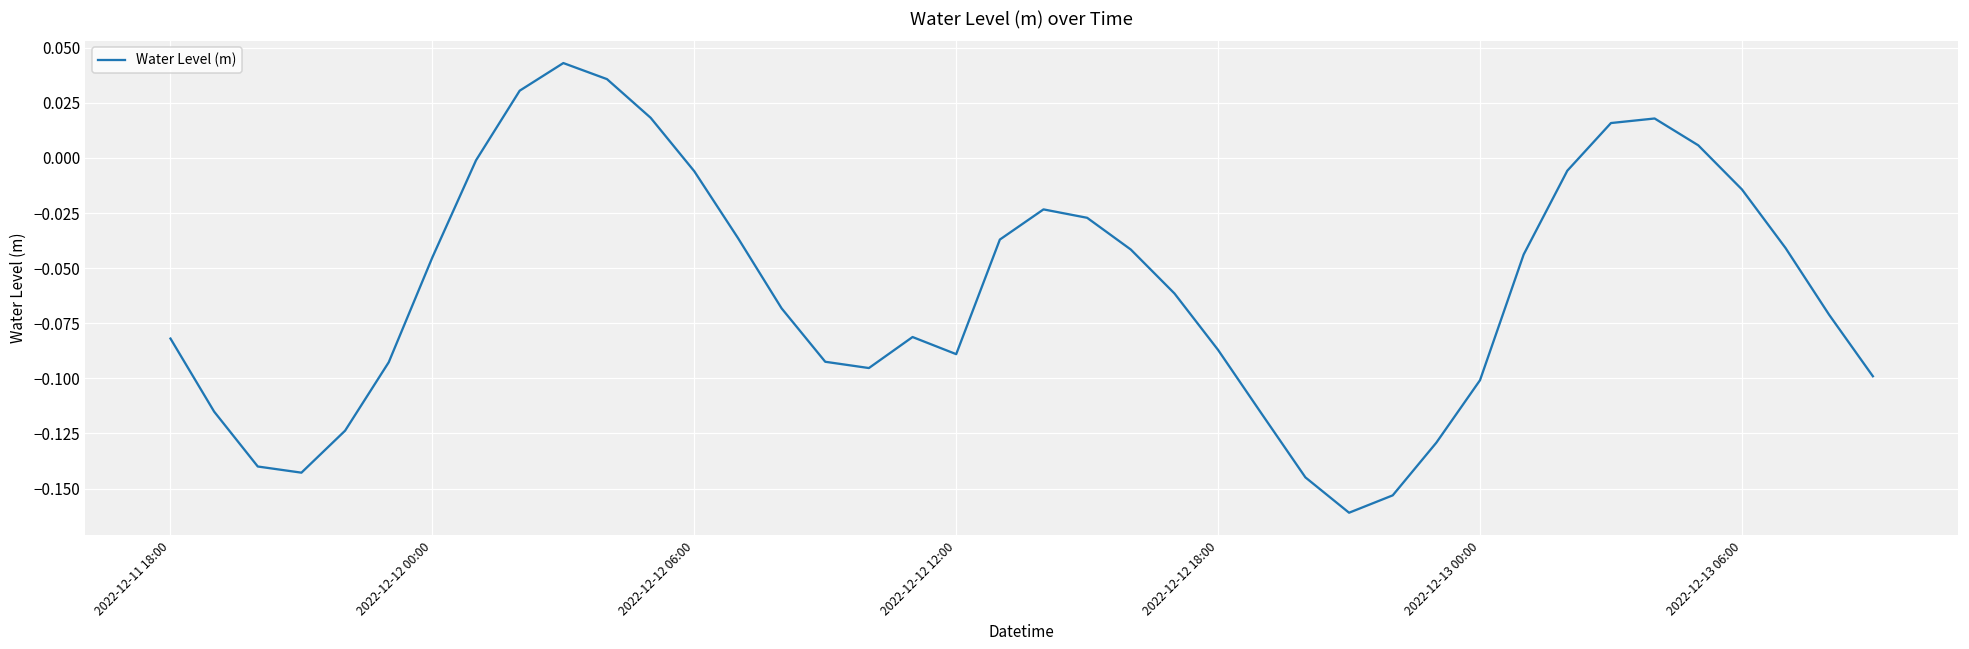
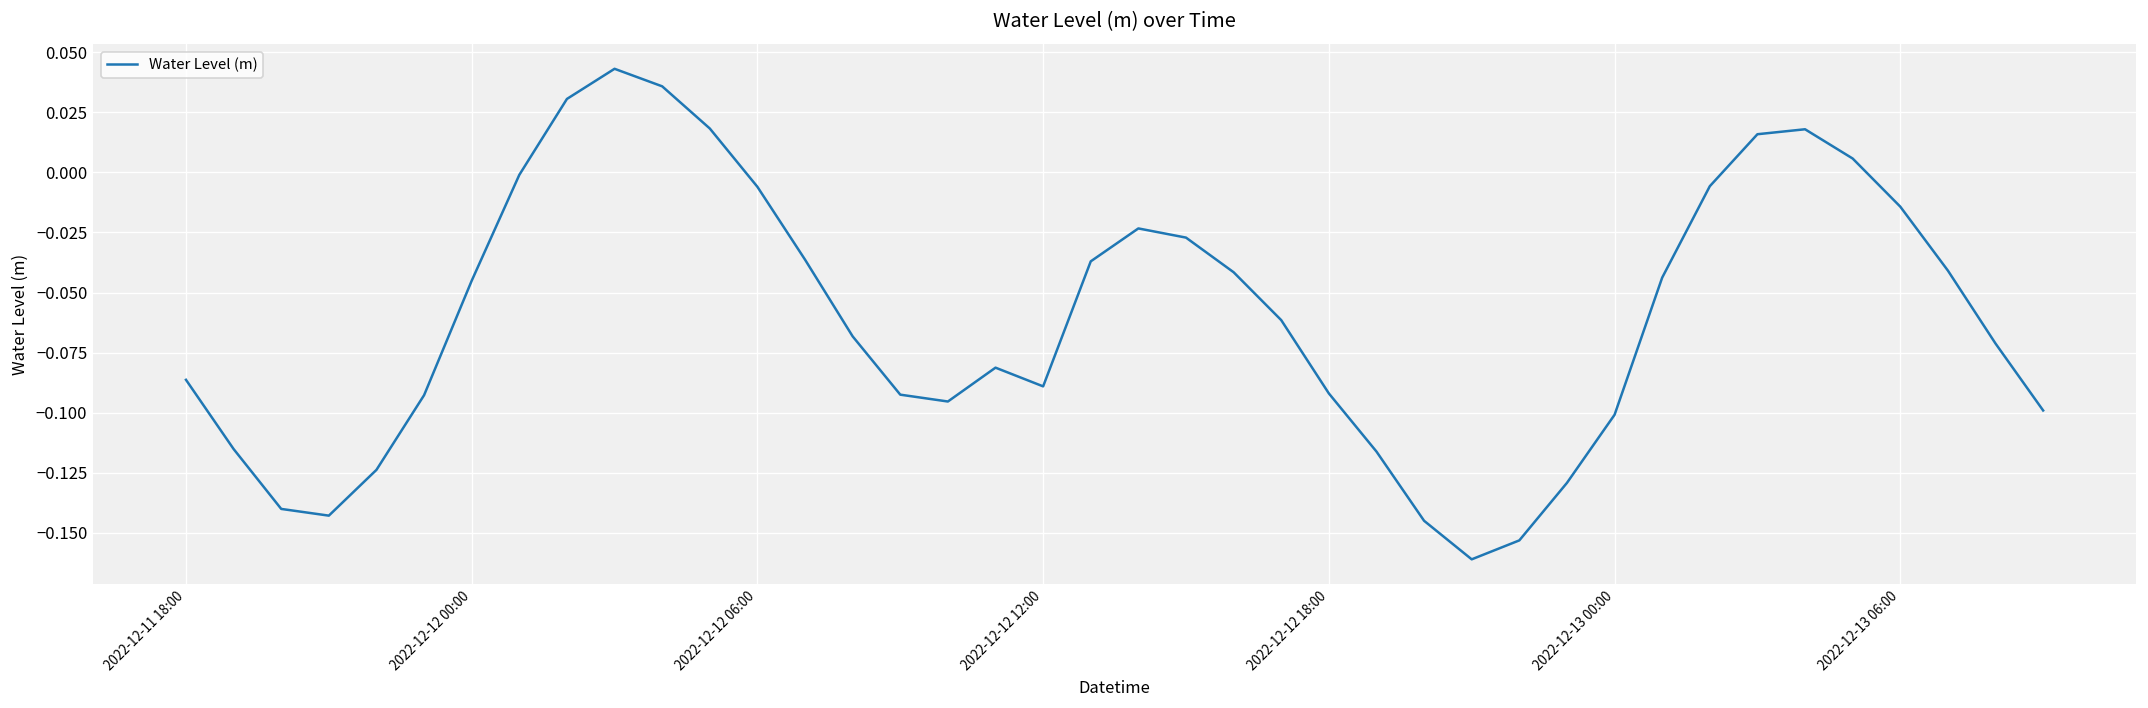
2022-12-11 18:00: -0.082 -> -0.086
2022-12-12 18:00: -0.087 -> -0.092
